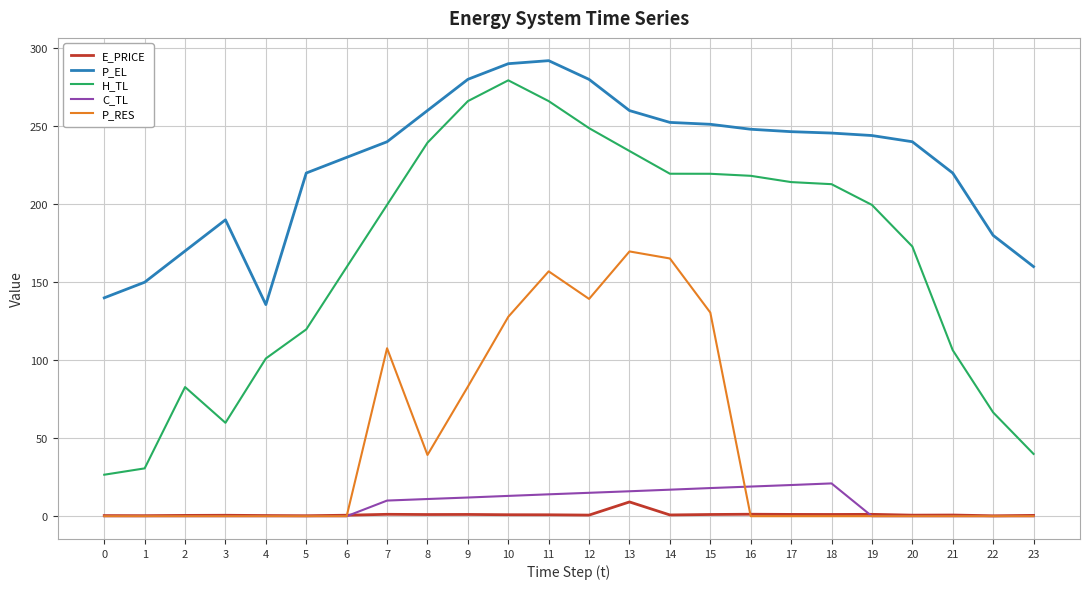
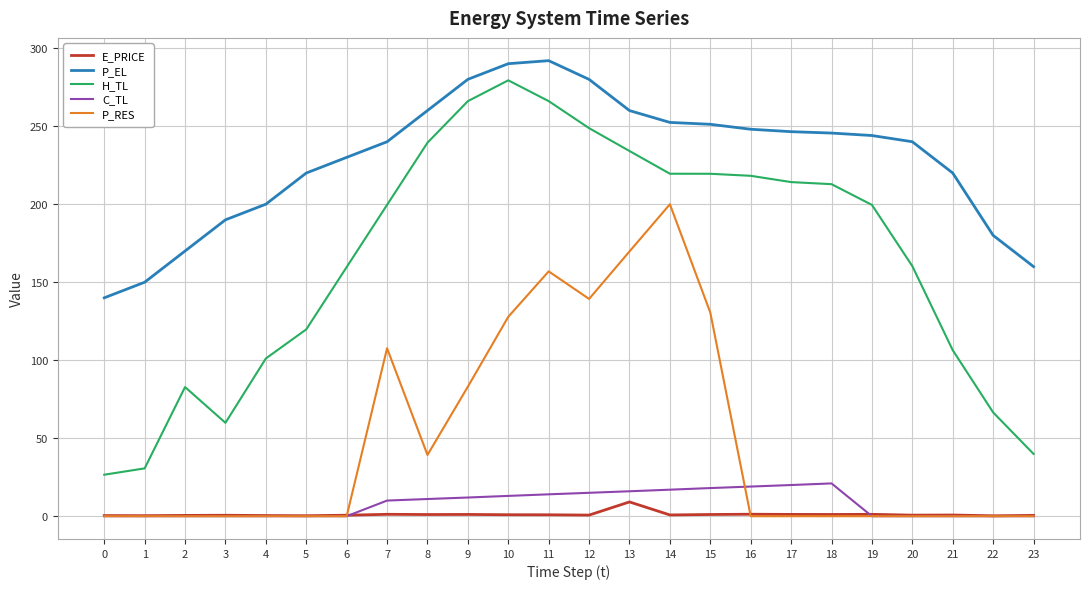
P_EL, 4: 136 -> 200
P_RES, 14: 165 -> 200
H_TL, 20: 173 -> 160
